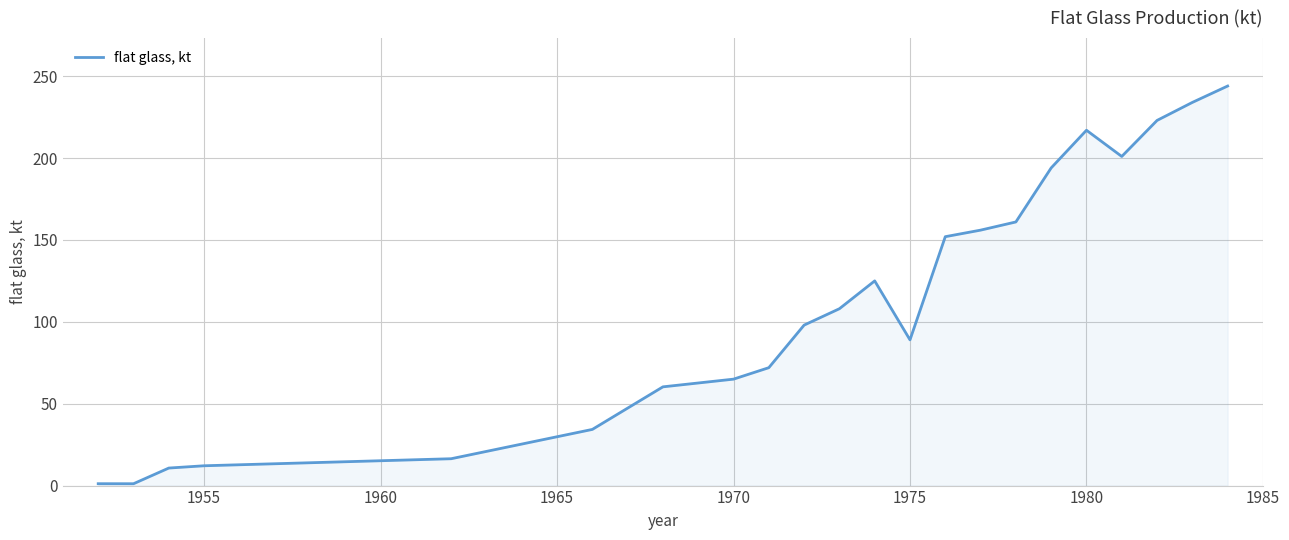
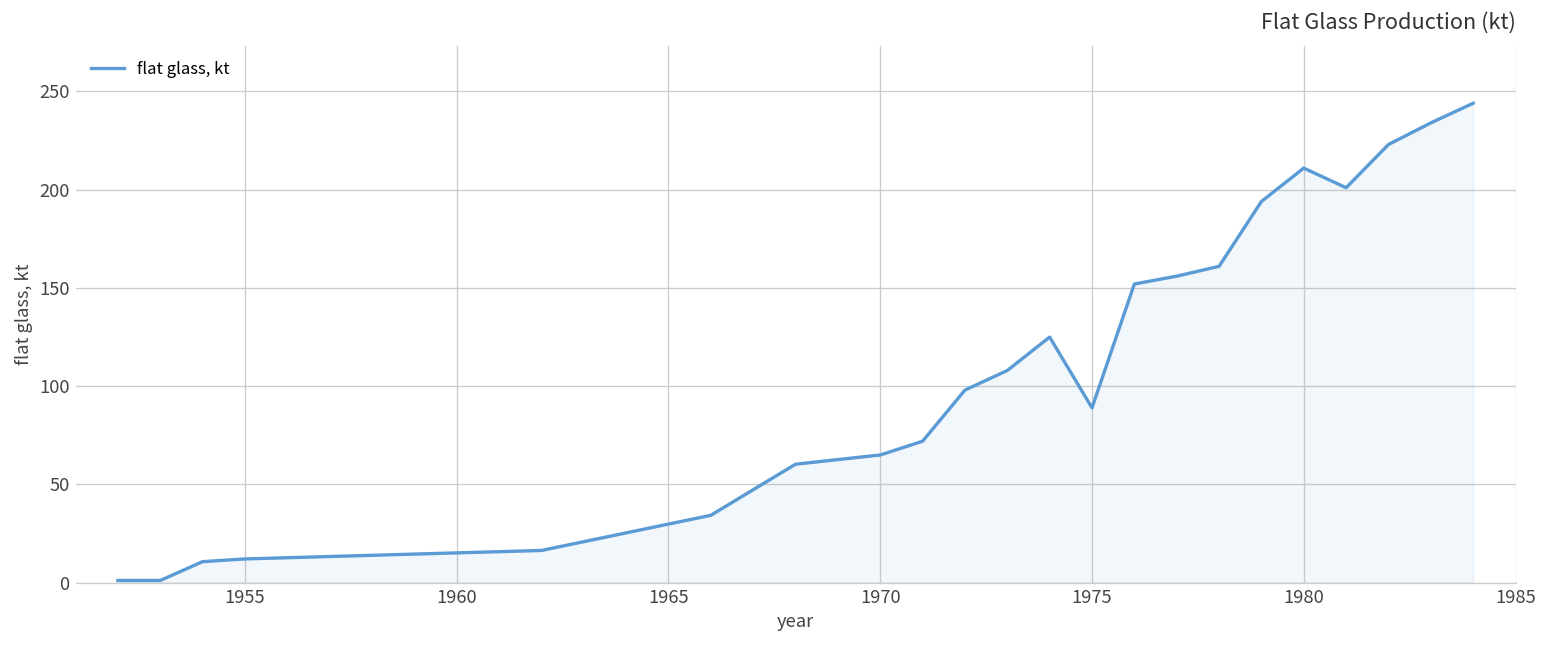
1980: 217 -> 211
